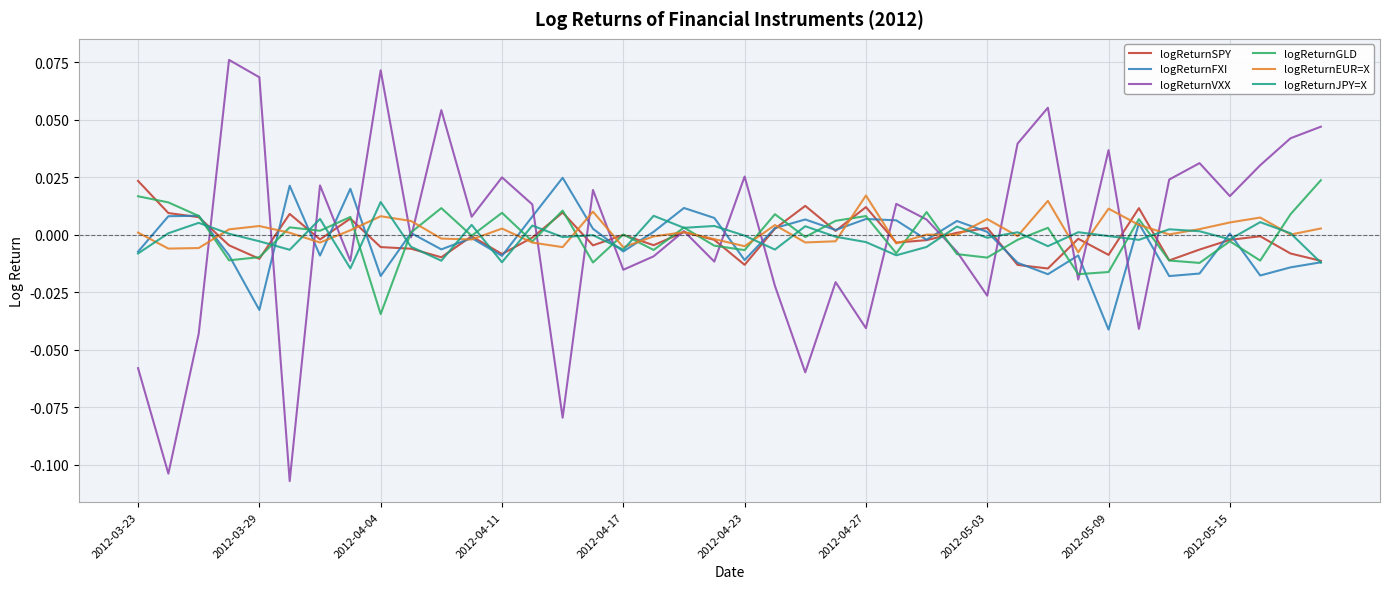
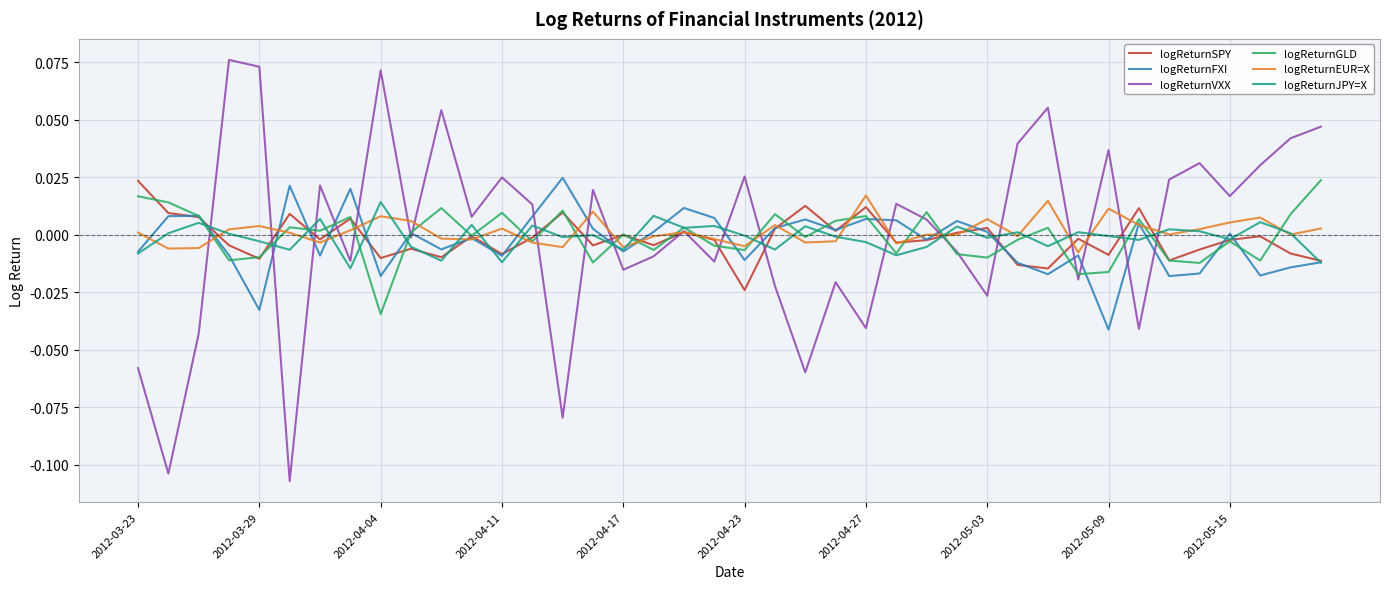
logReturnVXX, 2012-03-29: 0.069 -> 0.073
logReturnSPY, 2012-04-04: -0.005 -> -0.010
logReturnSPY, 2012-04-23: -0.013 -> -0.024
